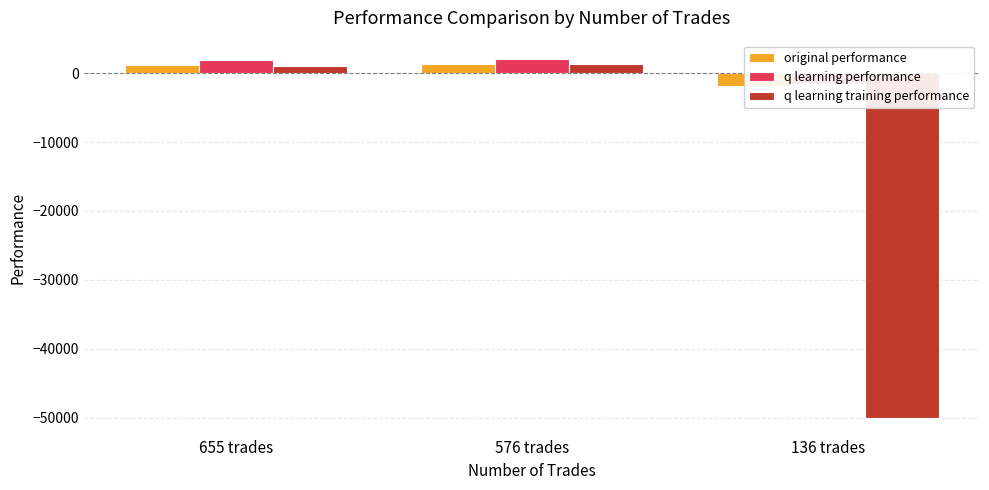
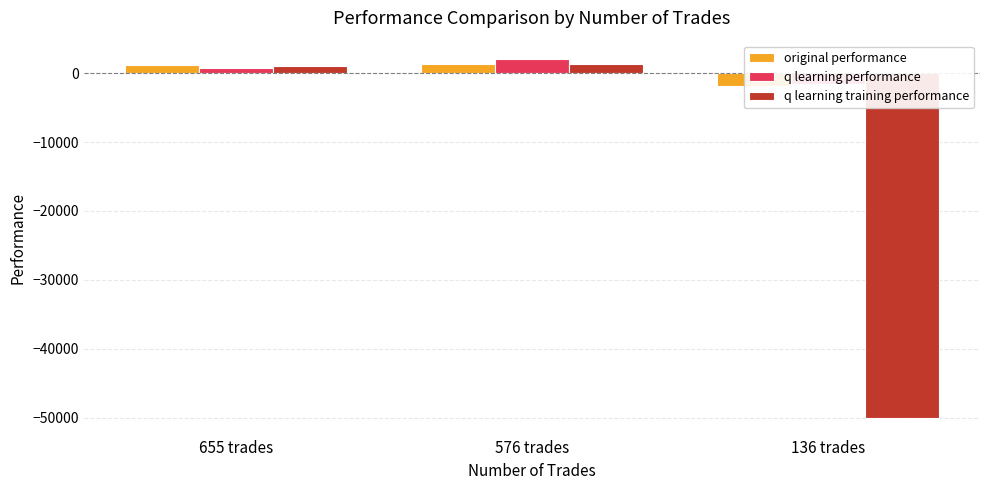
q learning performance, 655 trades: 2000 -> 1000
